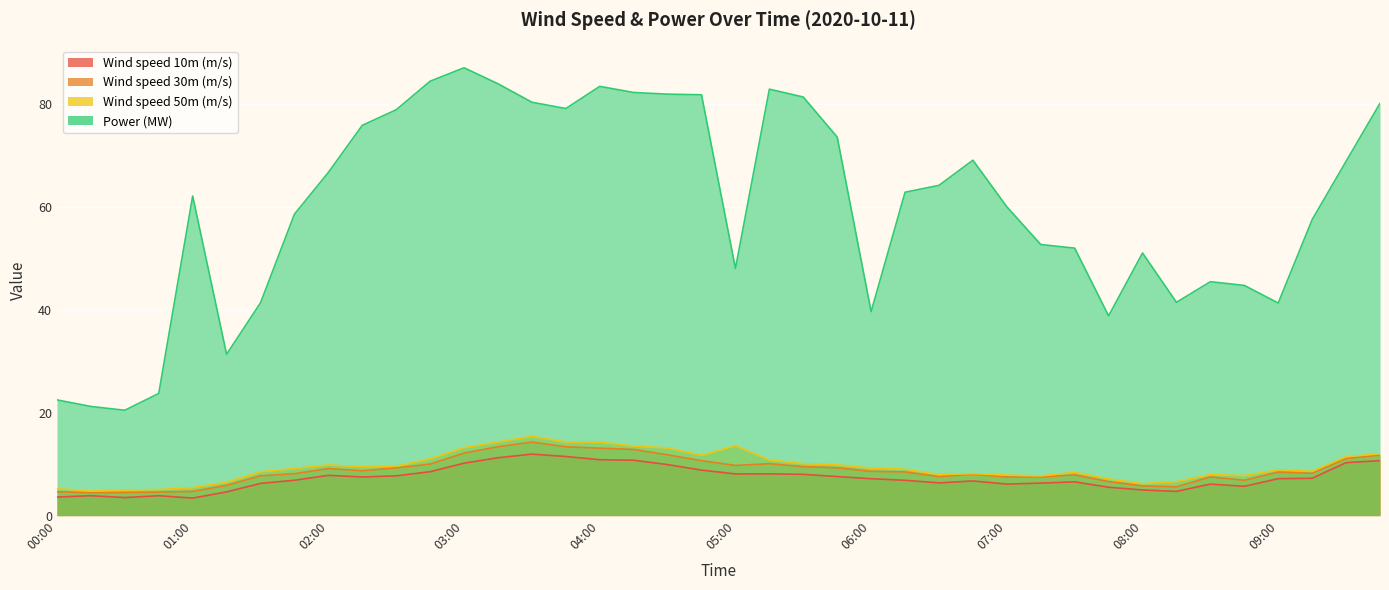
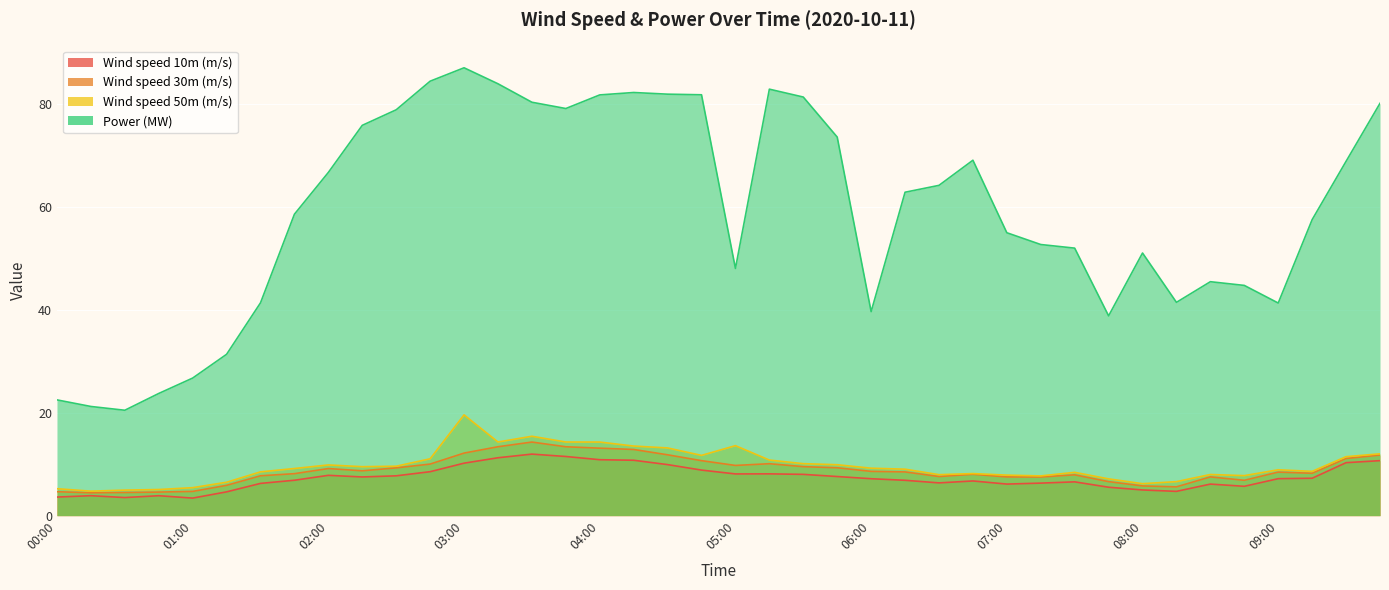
Power (MW), 01:00: 62 -> 27
Wind speed 50m (m/s), 03:00: 13 -> 20
Power (MW), 04:00: 83 -> 82
Power (MW), 07:00: 60 -> 55
